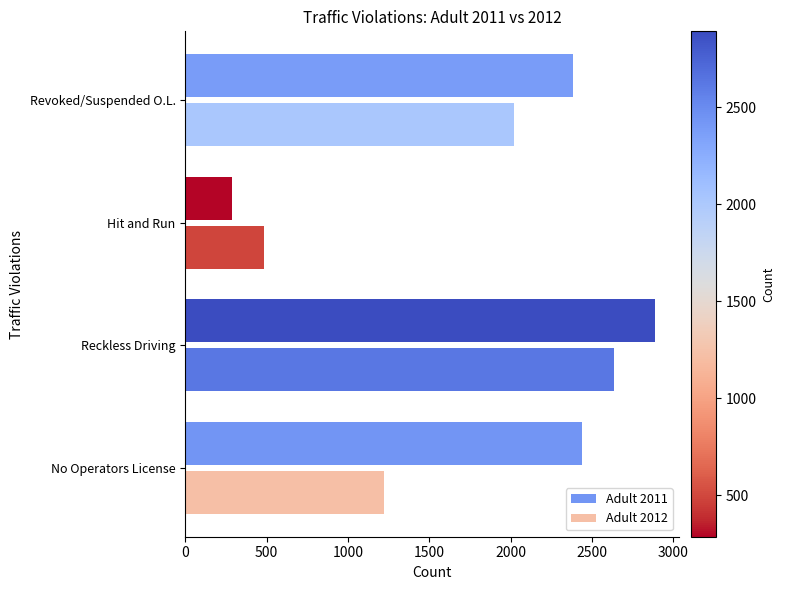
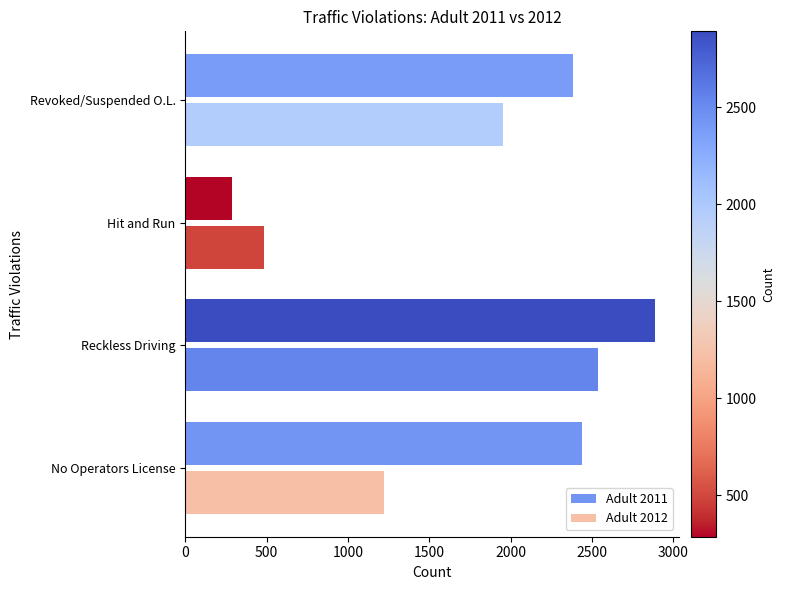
Adult 2012, Revoked/Suspended O.L.: 2020 -> 1960
Adult 2012, Reckless Driving: 2630 -> 2540
